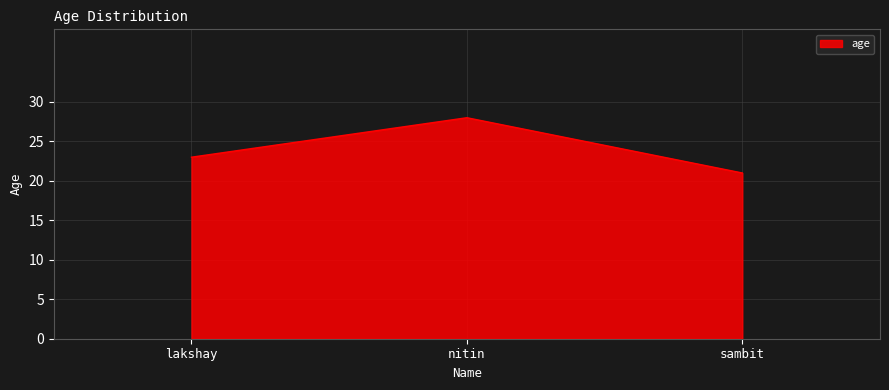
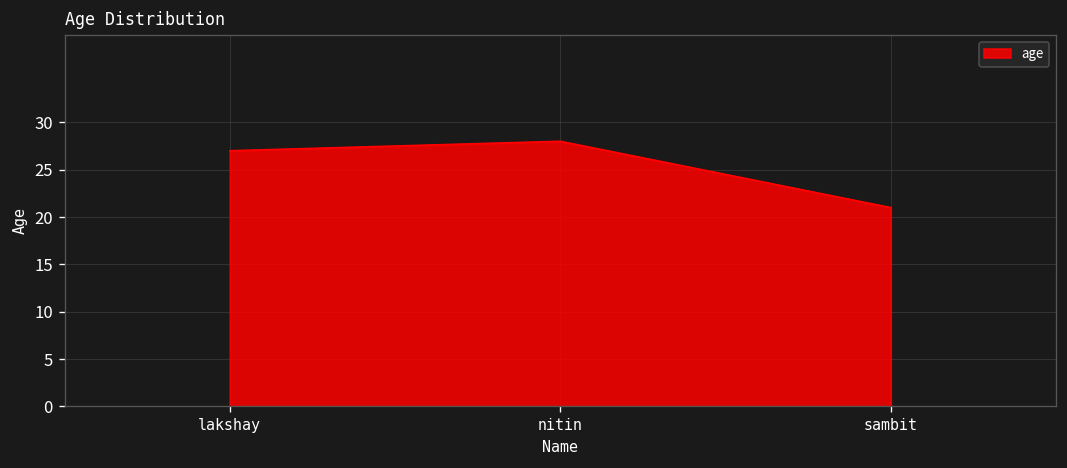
lakshay: 23 -> 27
